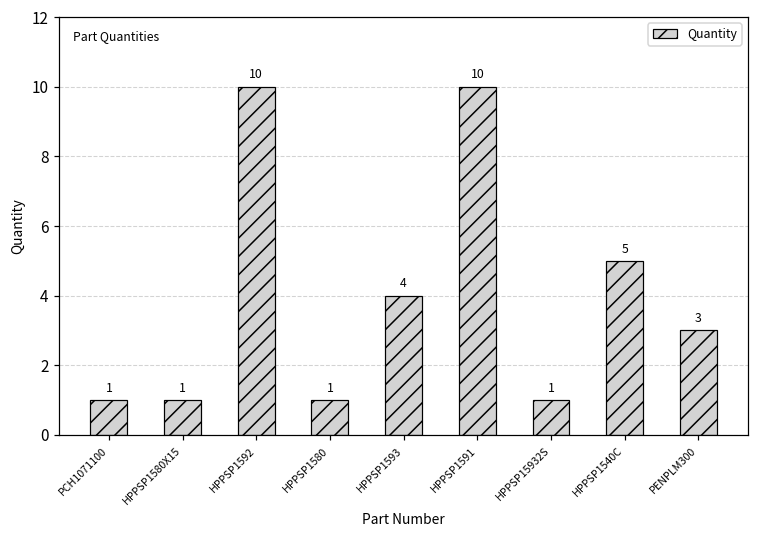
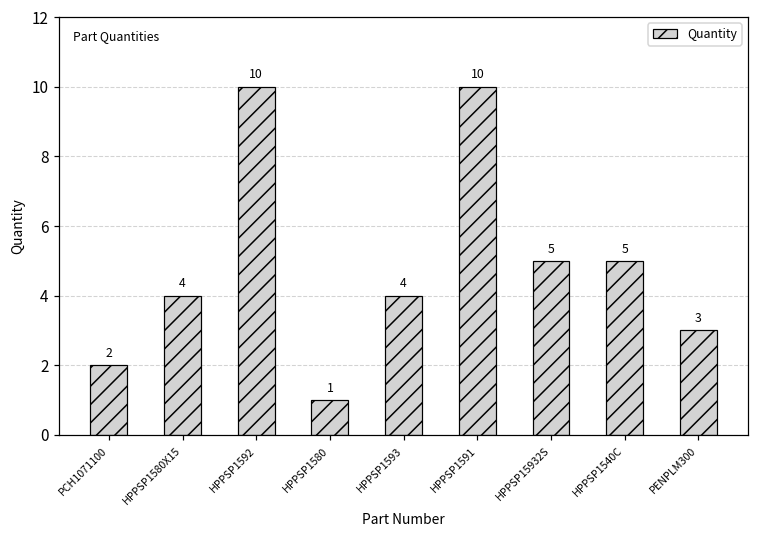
PCH1071100: 1 -> 2
HPPSP1580X15: 1 -> 4
HPPSP15932S: 1 -> 5
